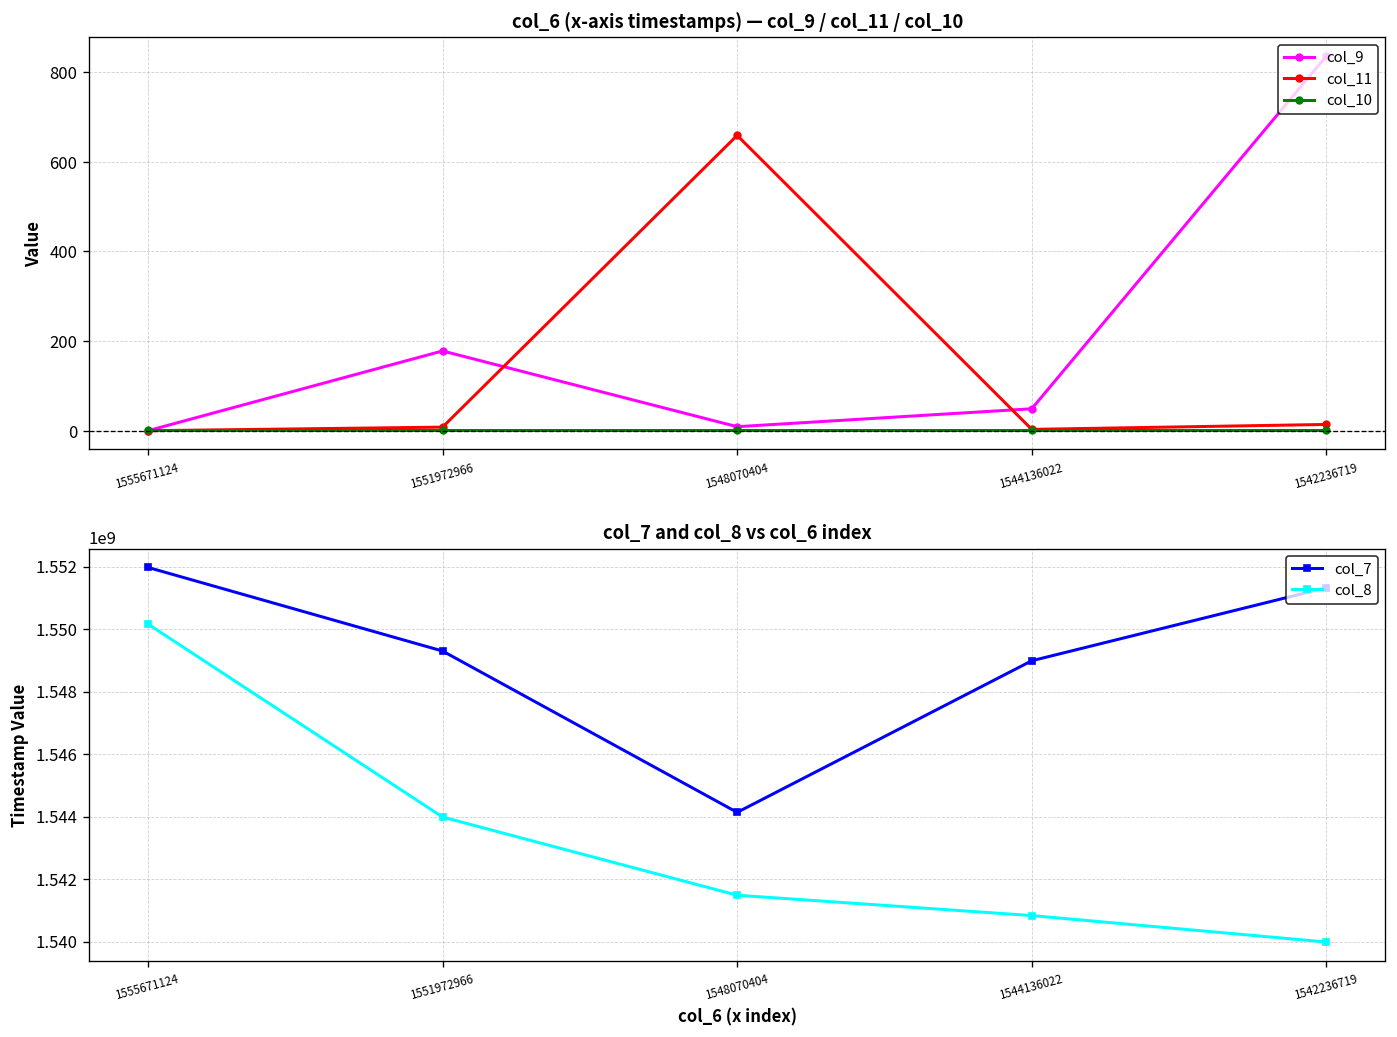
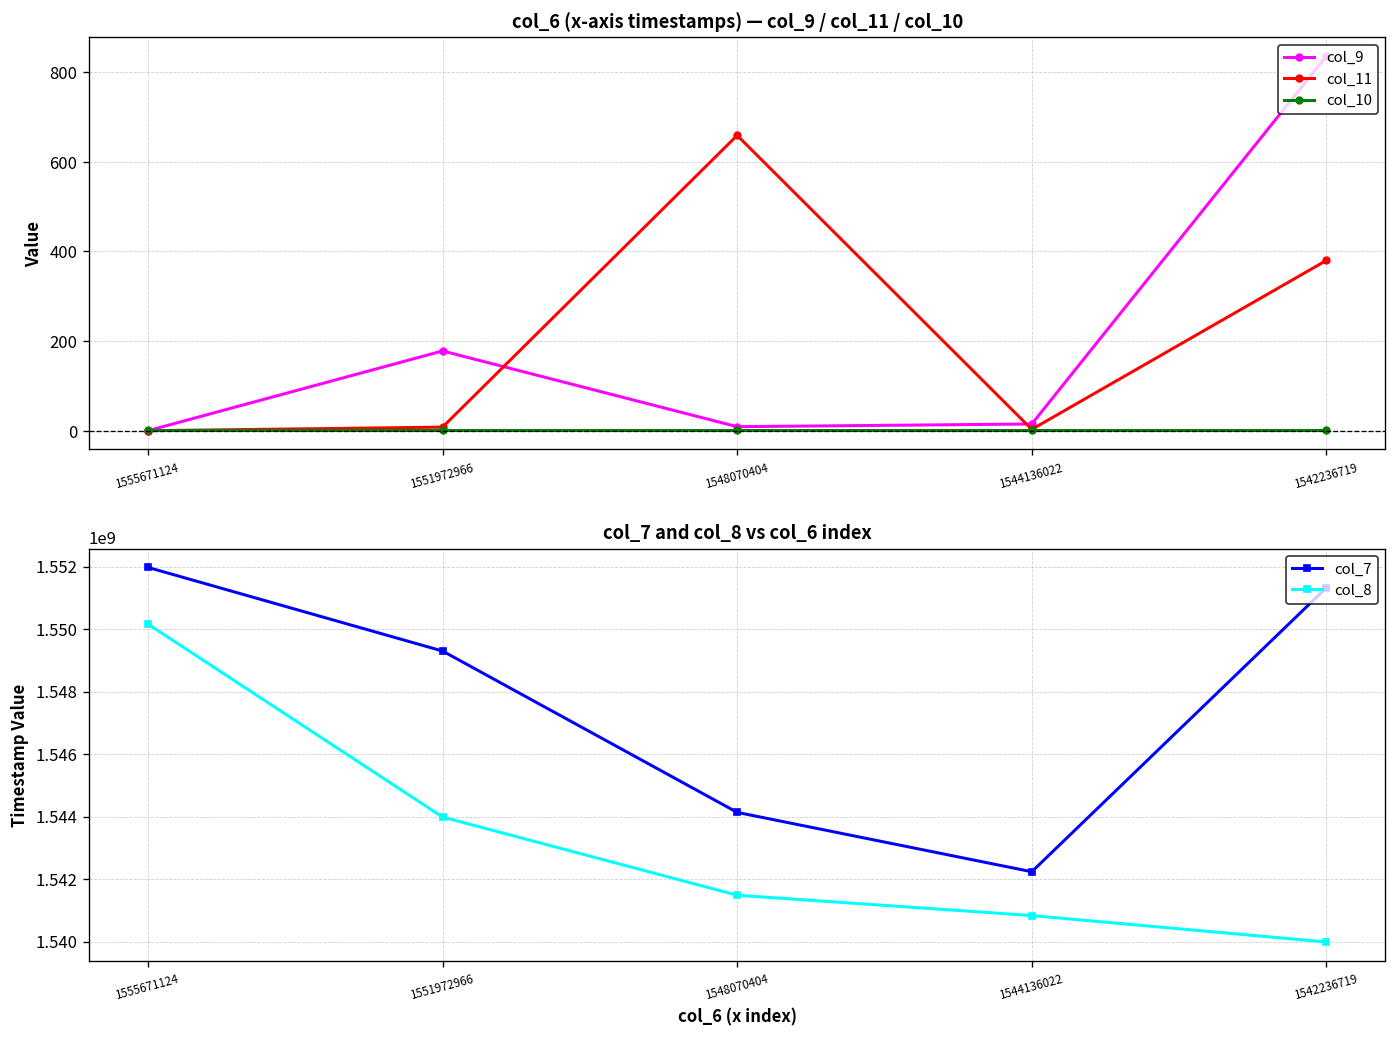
col_6 (x-axis timestamps) — col_9 / col_11 / col_10, col_9, 1544136022: 50 -> 20
col_6 (x-axis timestamps) — col_9 / col_11 / col_10, col_11, 1542236719: 10 -> 380
col_7 and col_8 vs col_6 index, col_7, 1544136022: 1549000000 -> 1542200000
